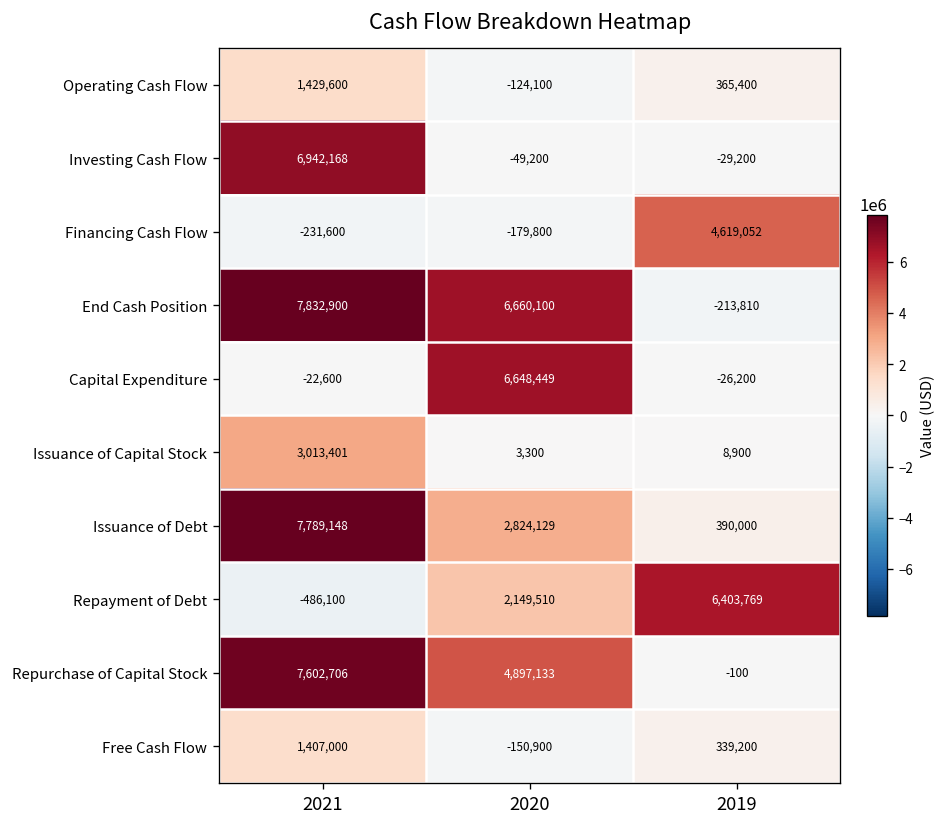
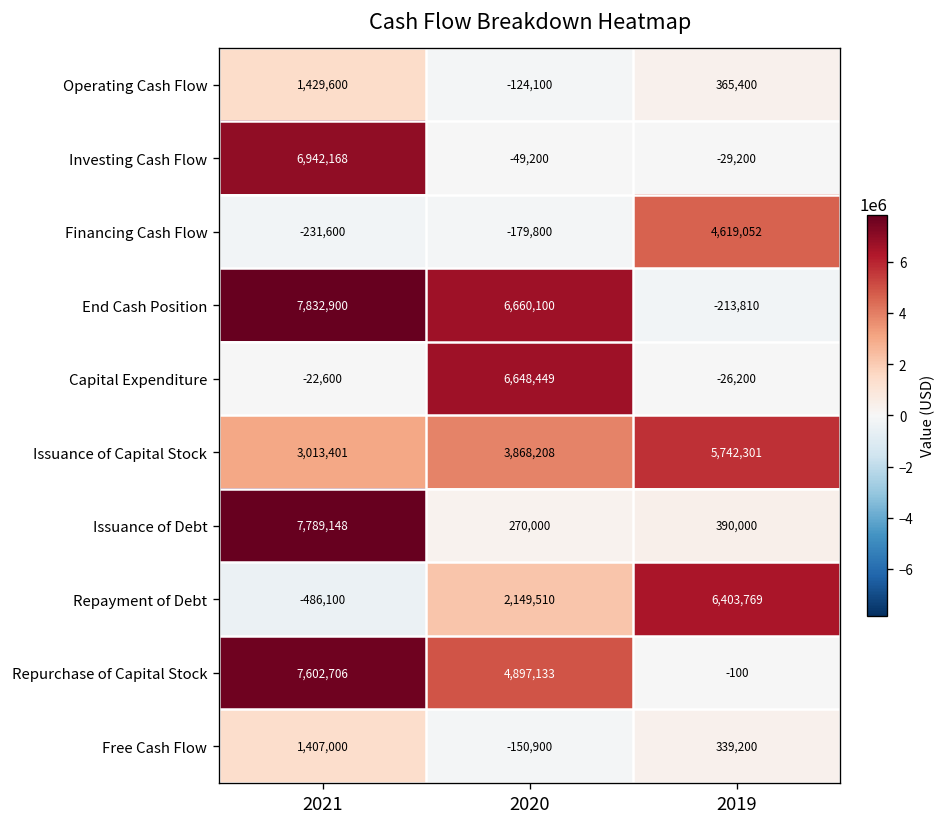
Issuance of Capital Stock, 2020: 3,300 -> 3,868,208
Issuance of Capital Stock, 2019: 8,900 -> 5,742,301
Issuance of Debt, 2020: 2,824,129 -> 270,000
